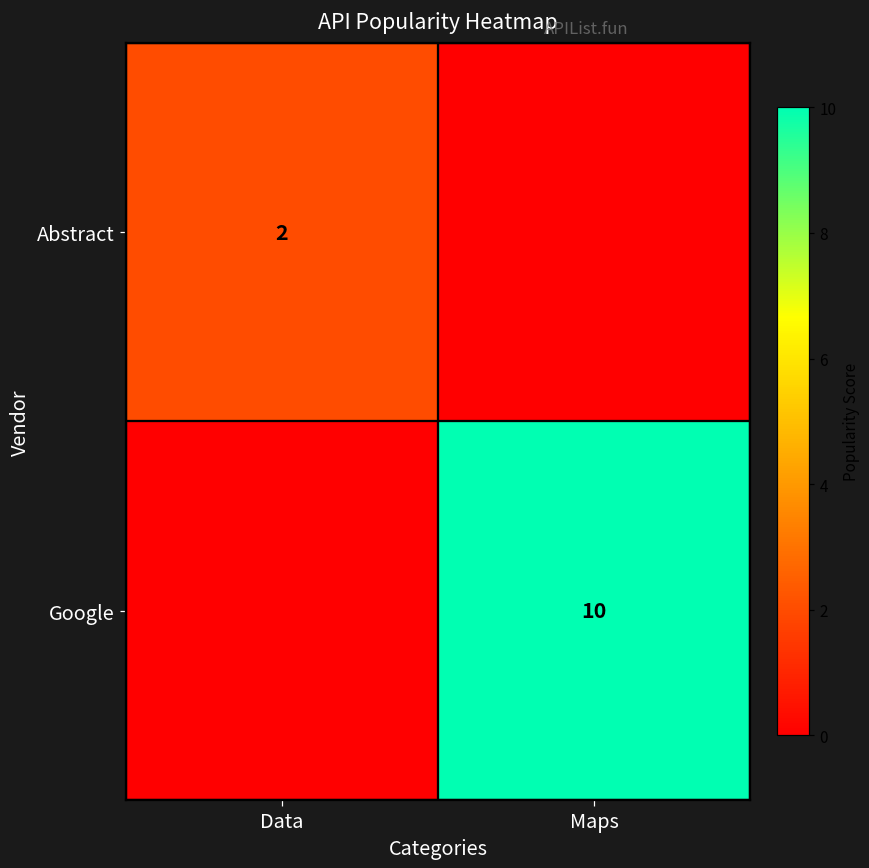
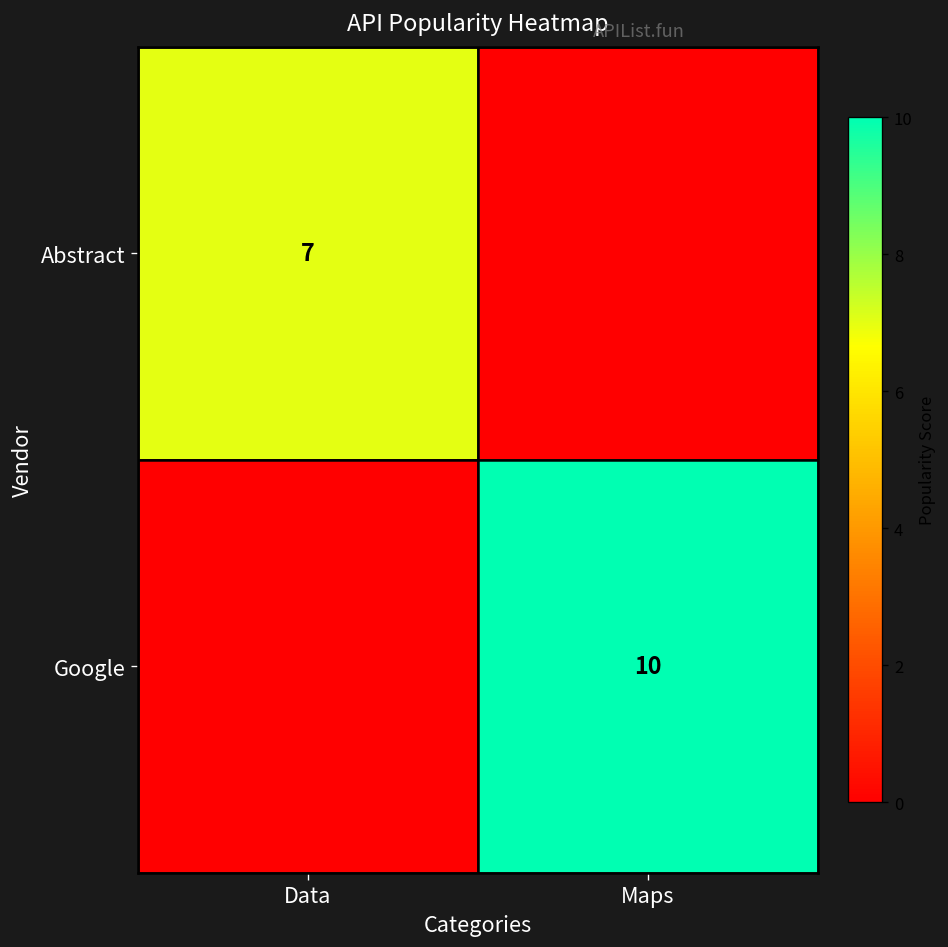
Abstract, Data: 2 -> 7
